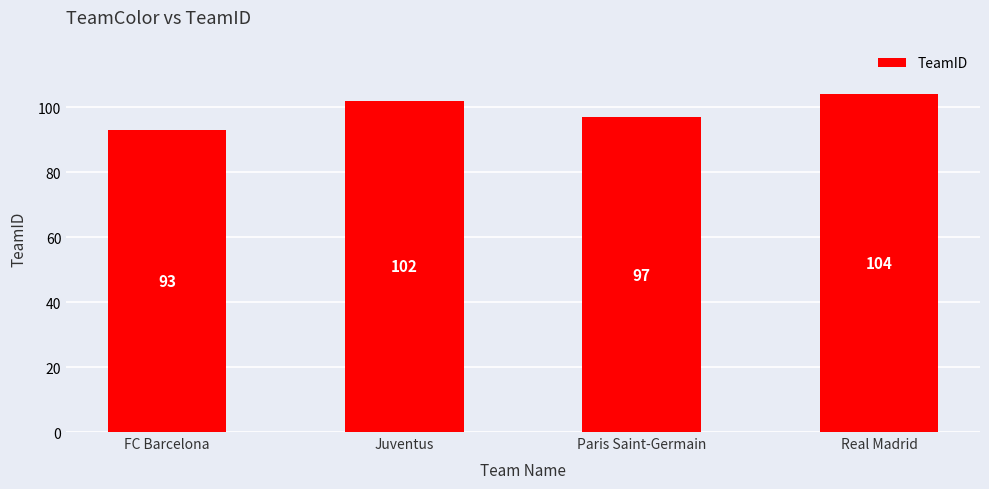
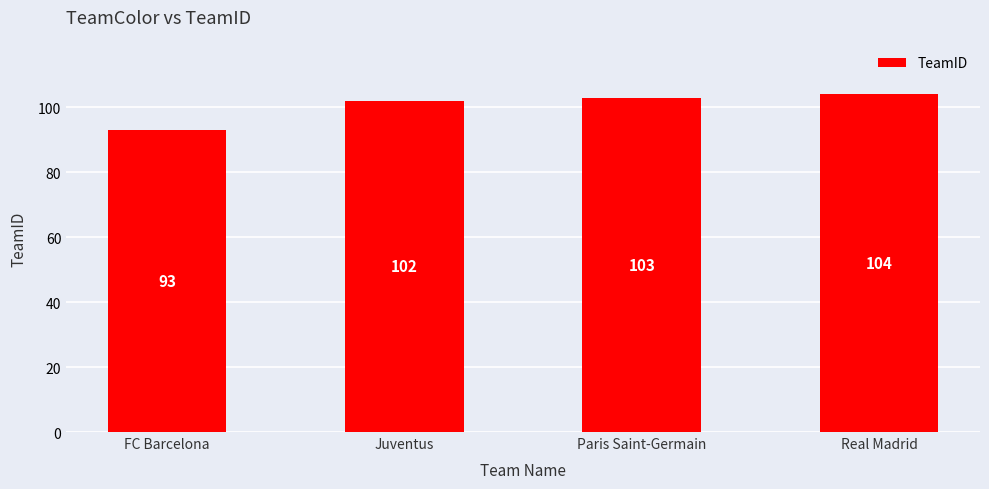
Paris Saint-Germain: 97 -> 103
